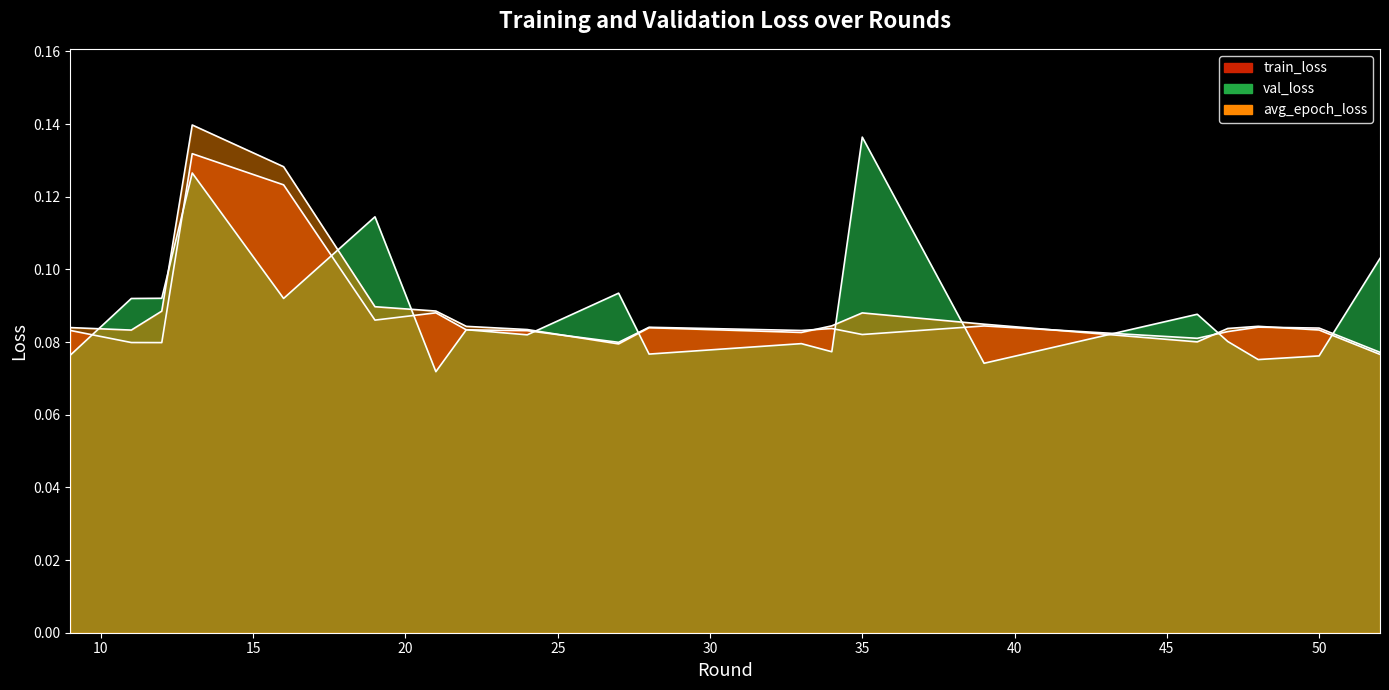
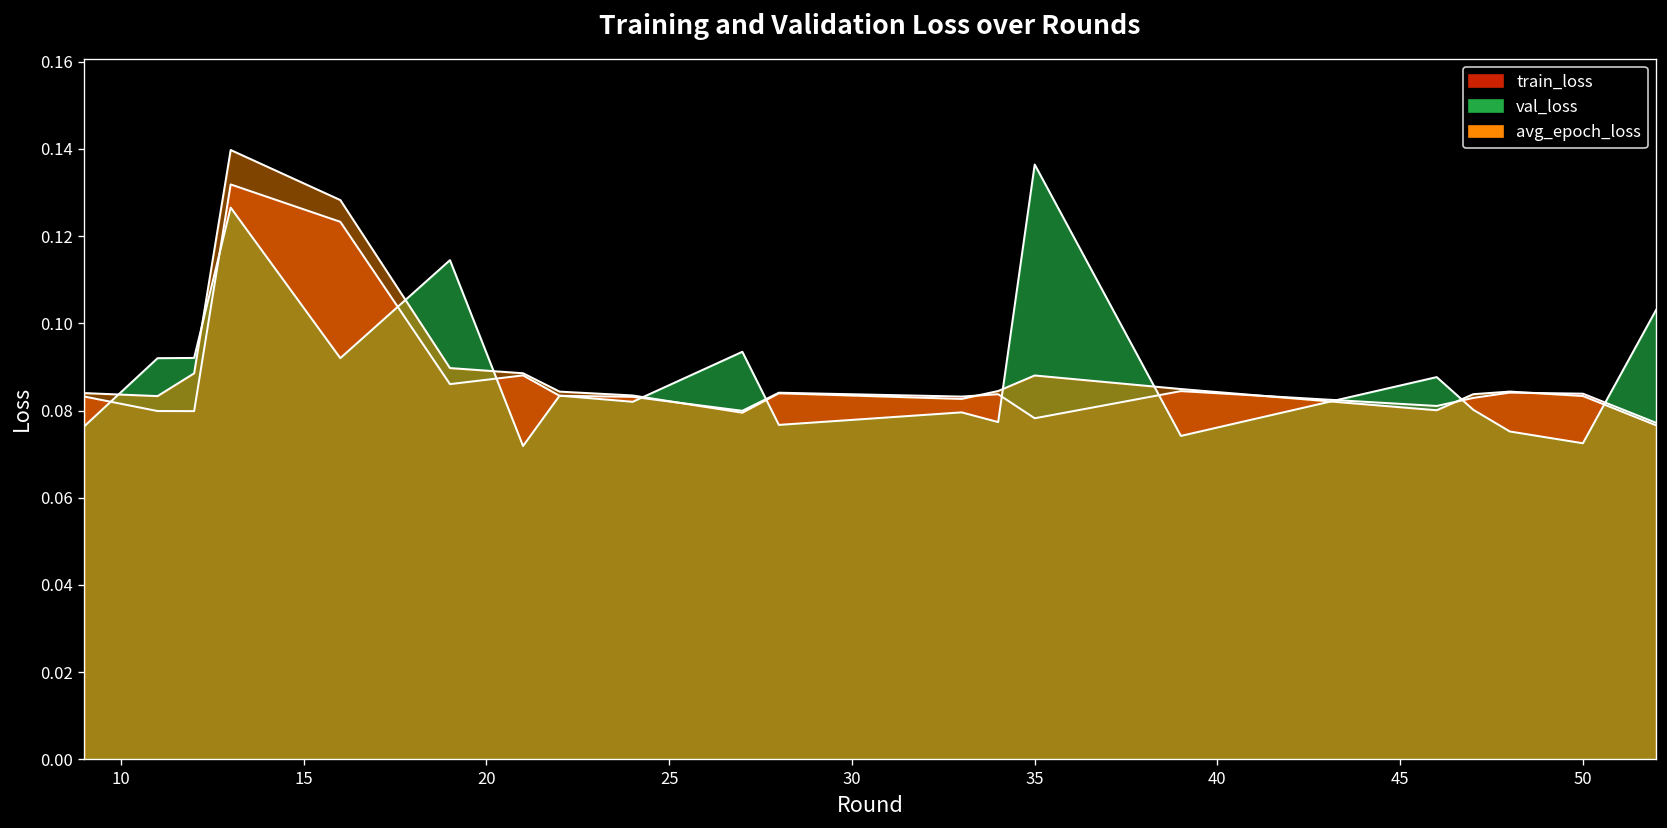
train_loss, 35: 0.082 -> 0.078
val_loss, 50: 0.076 -> 0.072
